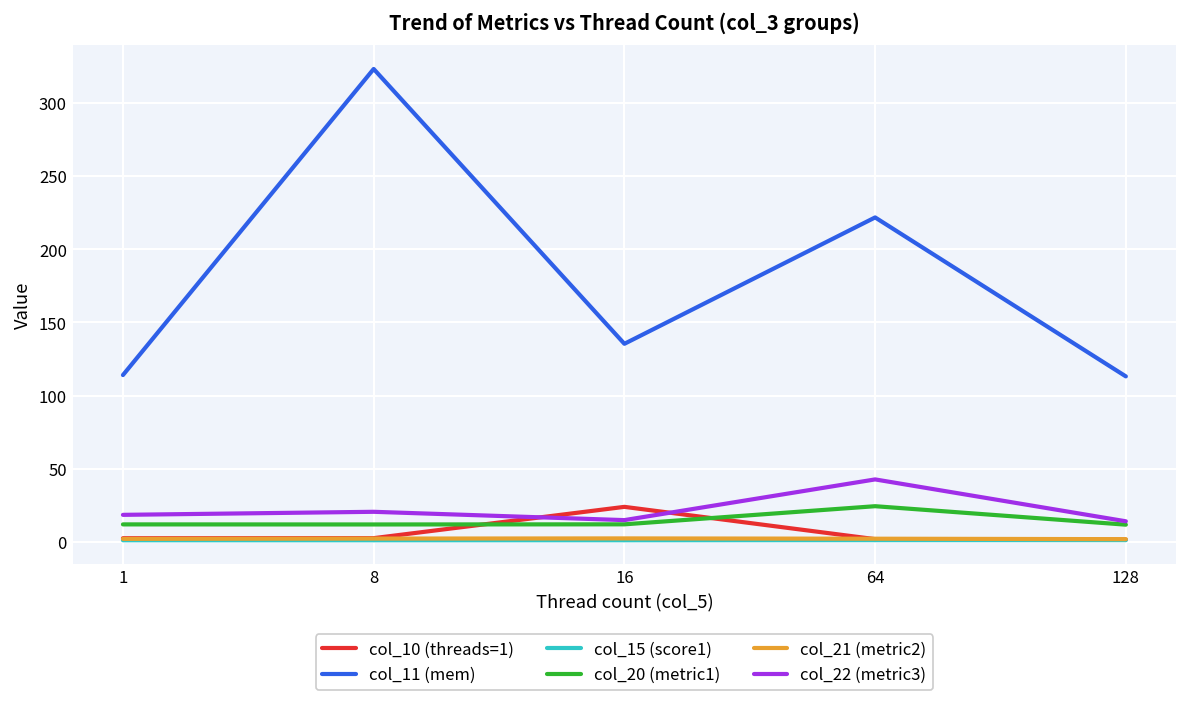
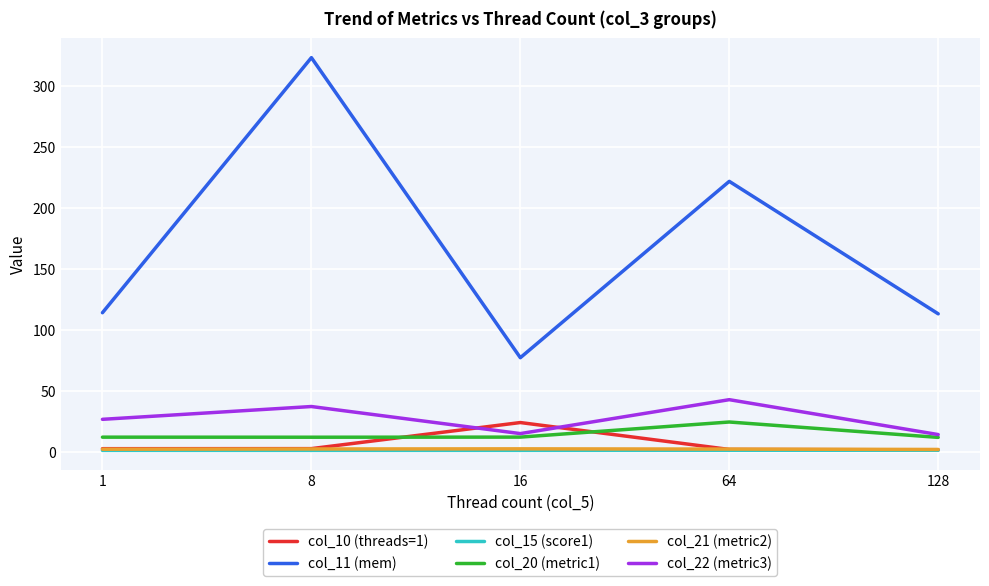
col_22 (metric3), 1: 19 -> 27
col_22 (metric3), 8: 21 -> 37
col_11 (mem), 16: 135 -> 77
